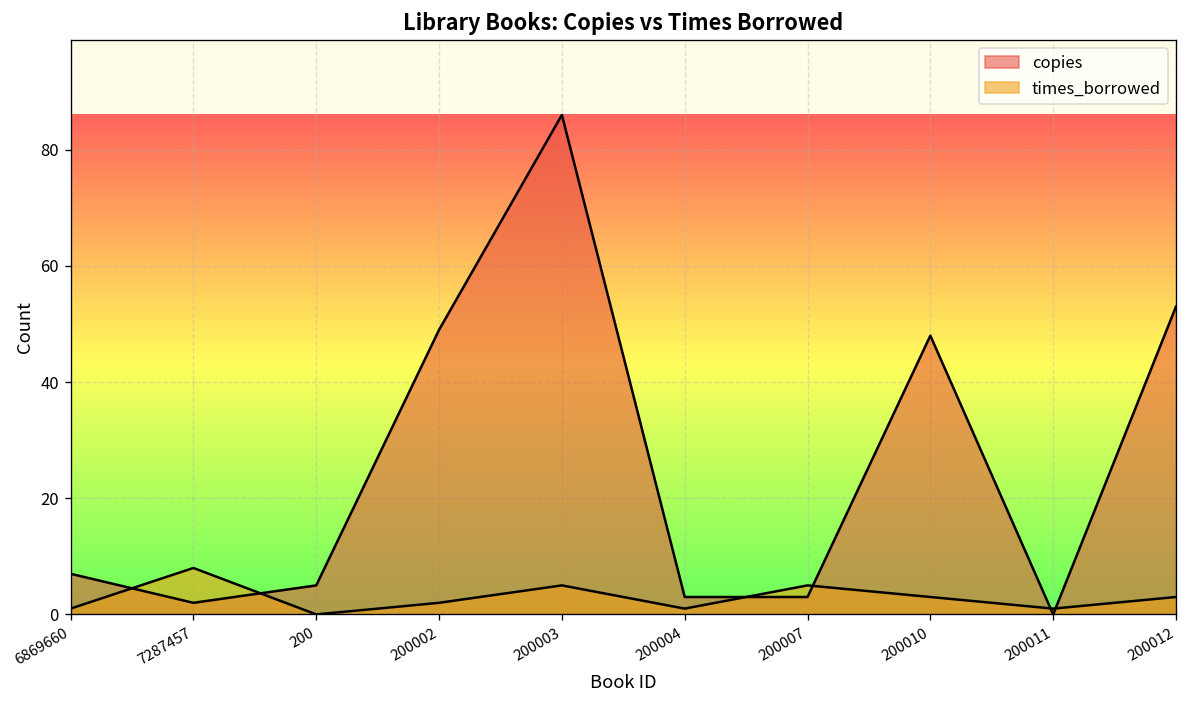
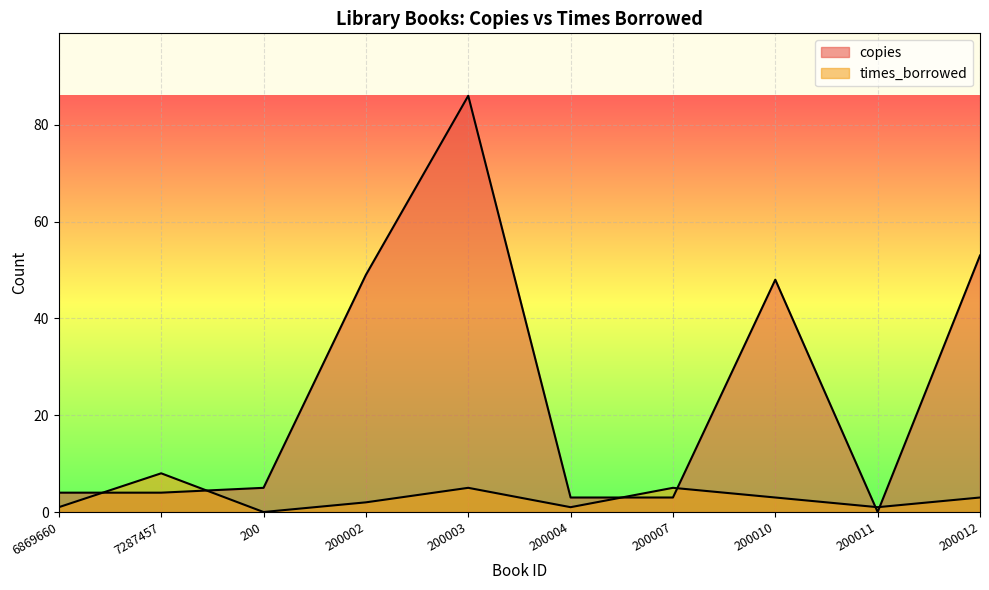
copies, 6869660: 7 -> 4
copies, 7287457: 2 -> 4
